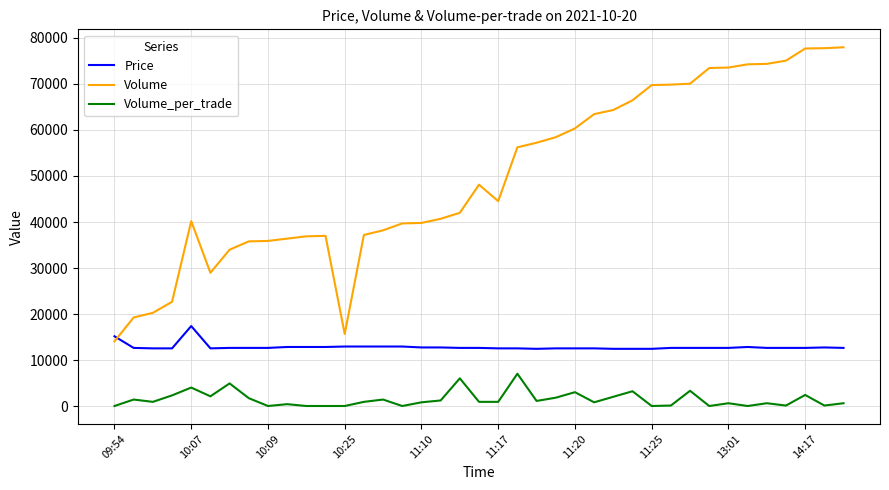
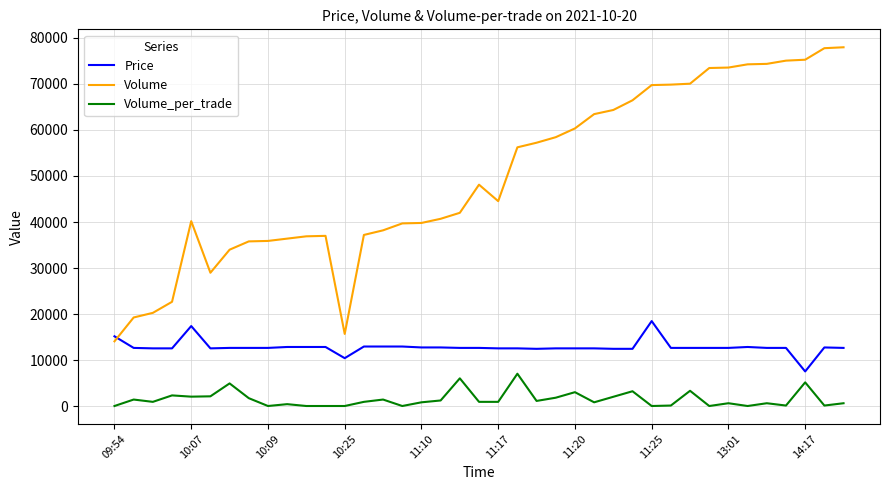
Volume_per_trade, 10:07: 4000 -> 2000
Price, 10:25: 13000 -> 10000
Price, 11:25: 13000 -> 19000
Price, 14:17: 13000 -> 8000
Volume, 14:17: 78000 -> 75000
Volume_per_trade, 14:17: 3000 -> 5000
